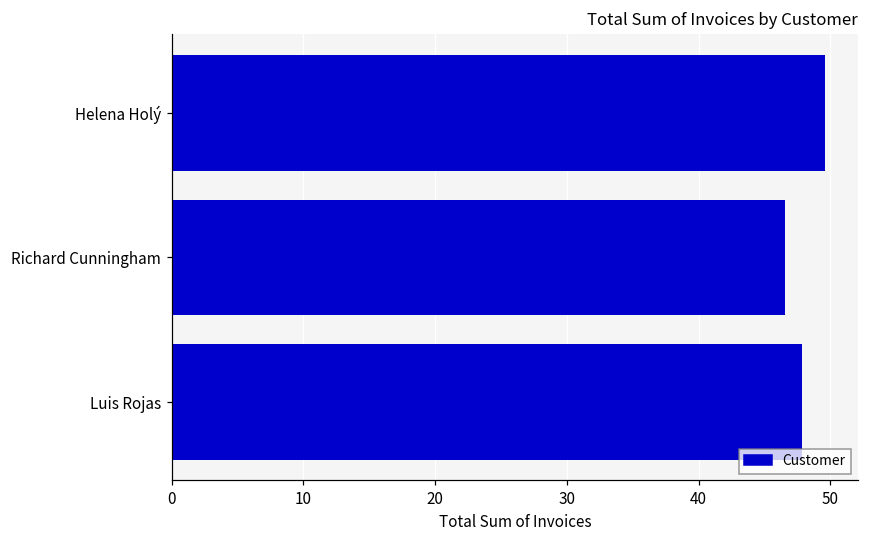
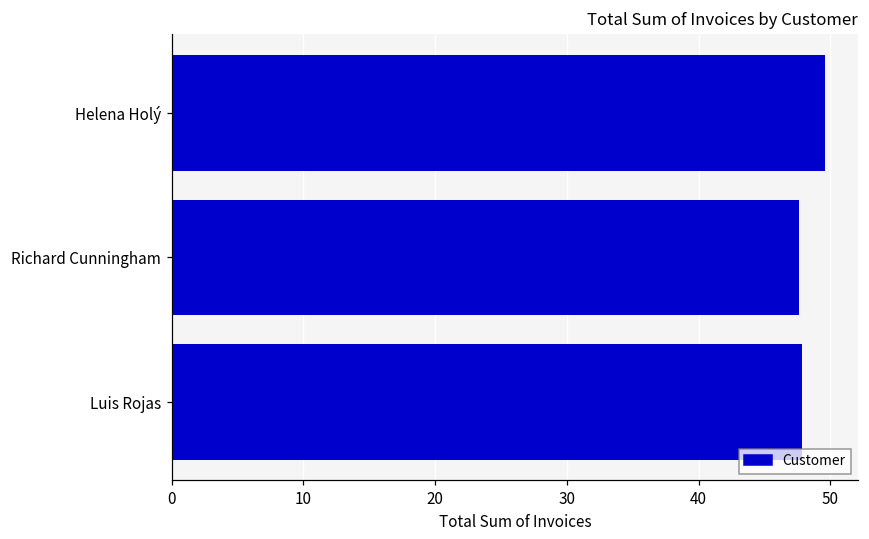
Richard Cunningham: 46.6 -> 47.6
